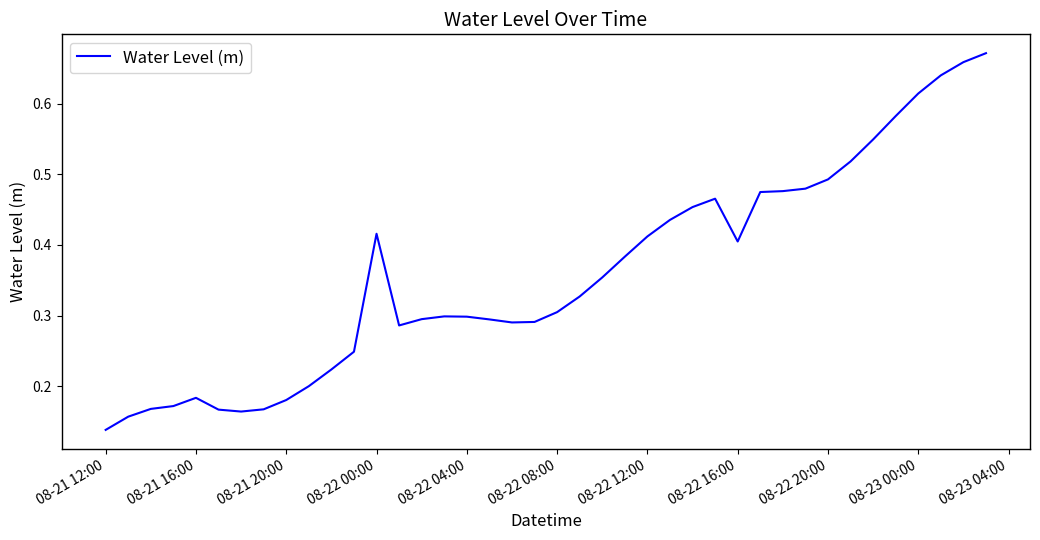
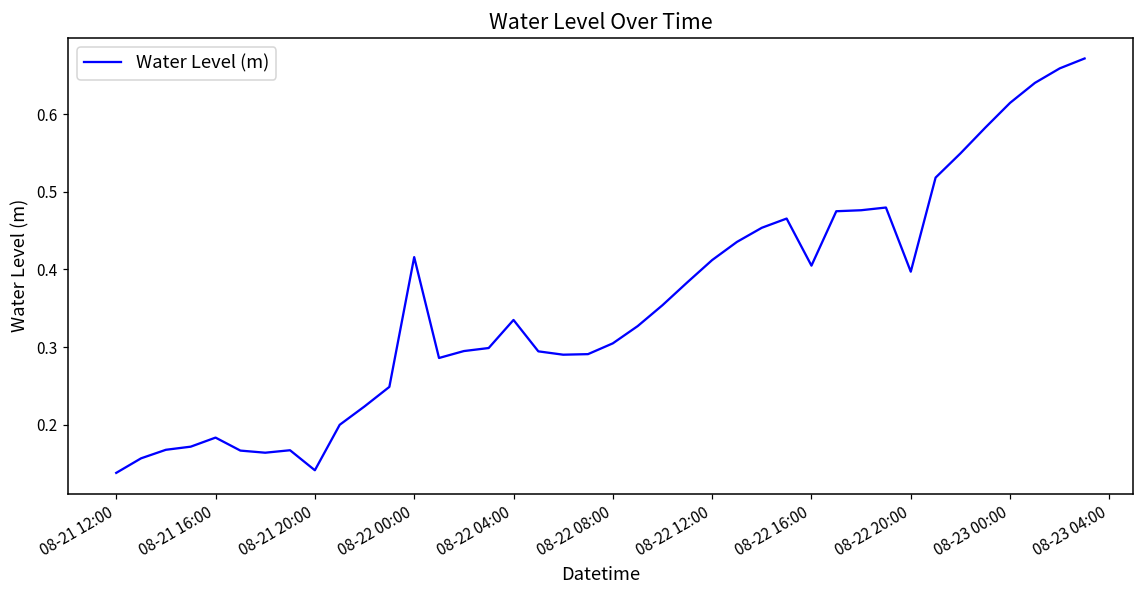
08-21 20:00: 0.18 -> 0.14
08-22 04:00: 0.30 -> 0.33
08-22 20:00: 0.49 -> 0.40
